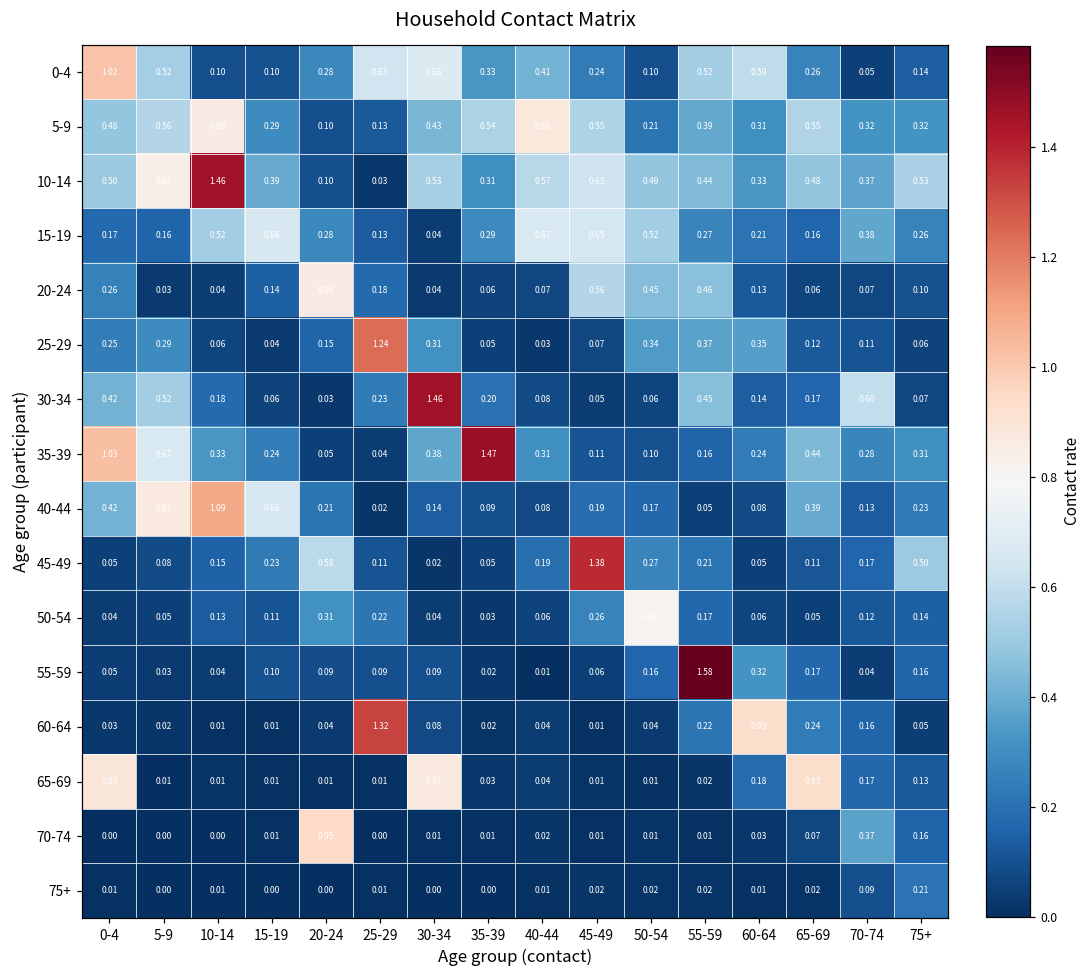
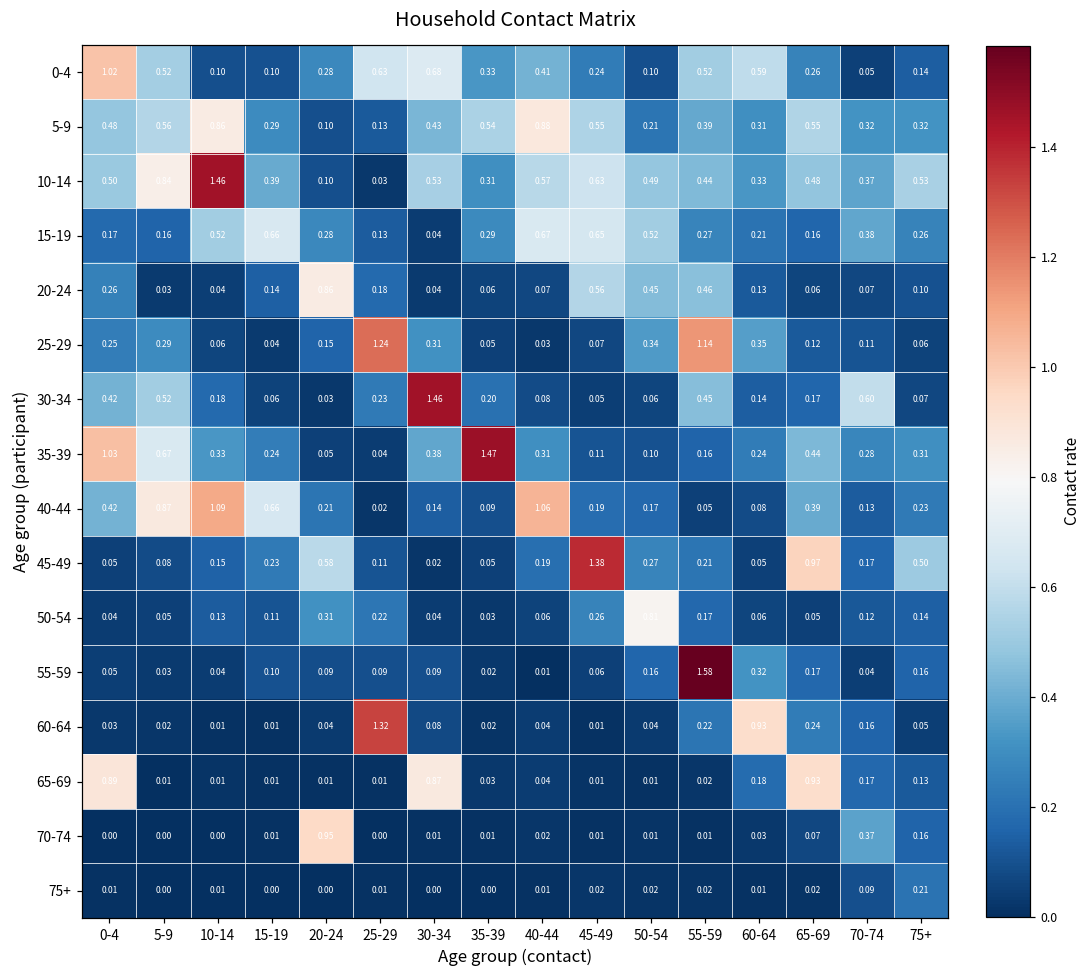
25-29, 55-59: 0.37 -> 1.14
40-44, 40-44: 0.08 -> 1.06
45-49, 65-69: 0.11 -> 0.97
